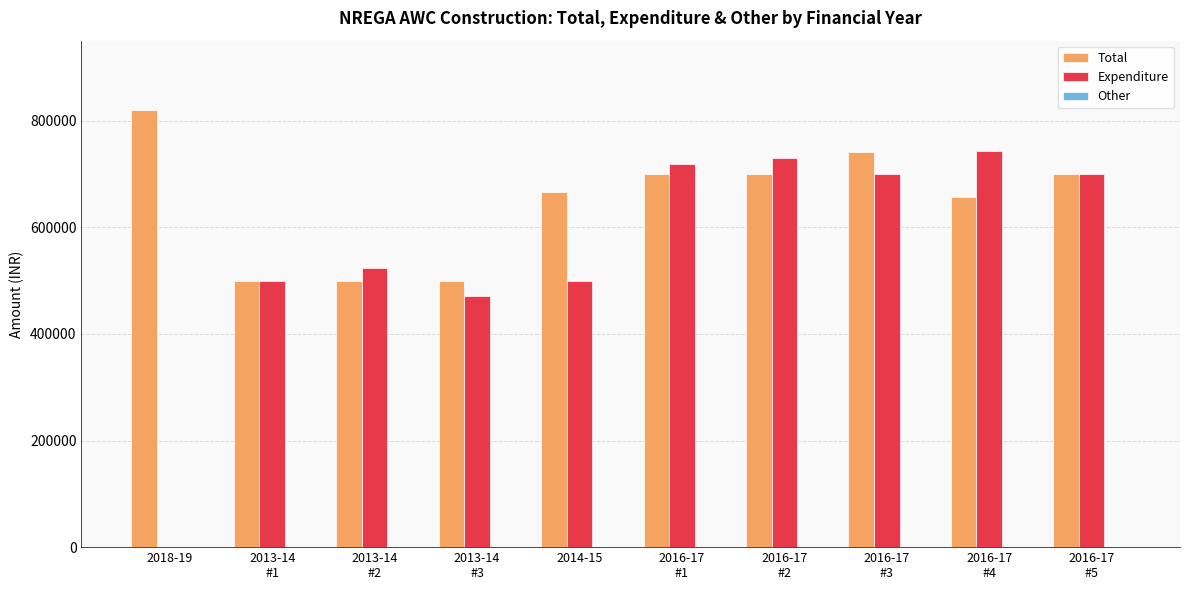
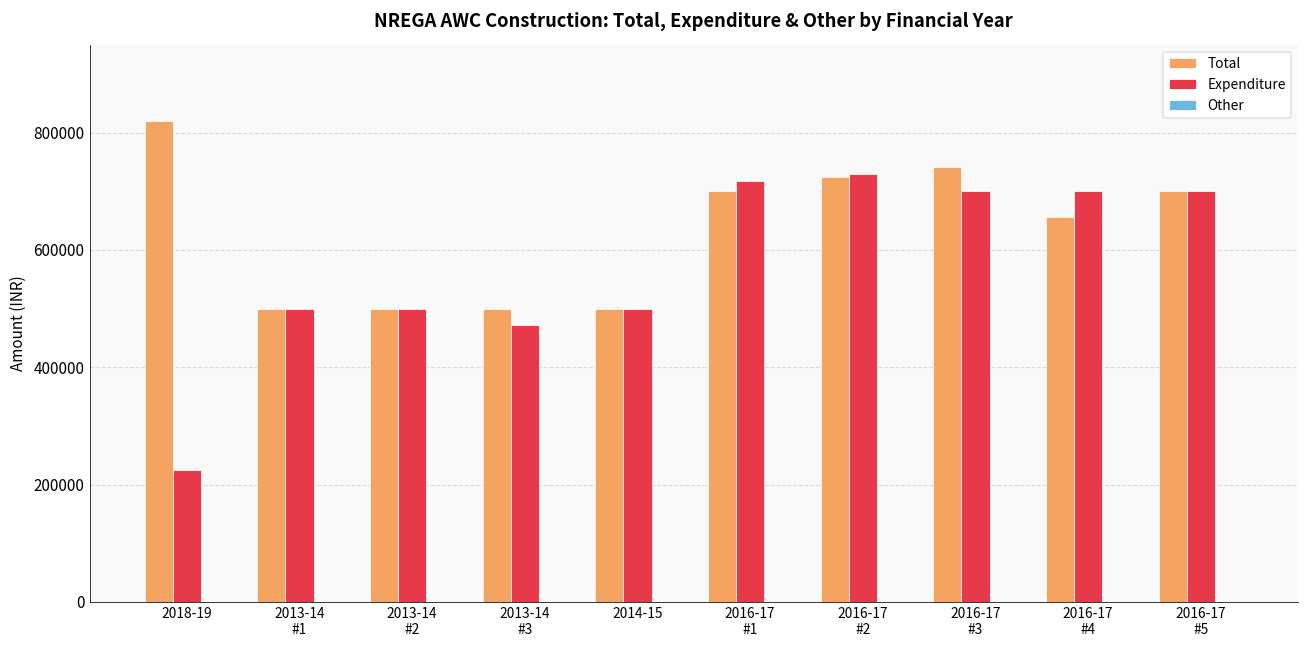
Expenditure, 2018-19: 0 -> 220000
Expenditure, 2013-14 #2: 520000 -> 500000
Total, 2014-15: 670000 -> 500000
Total, 2016-17 #2: 700000 -> 720000
Expenditure, 2016-17 #4: 740000 -> 700000
